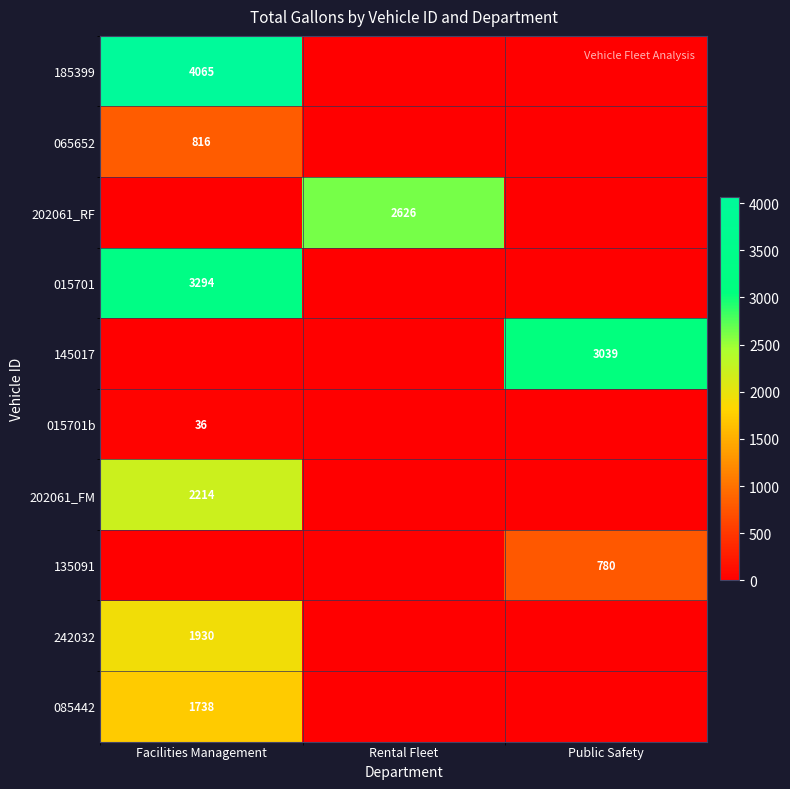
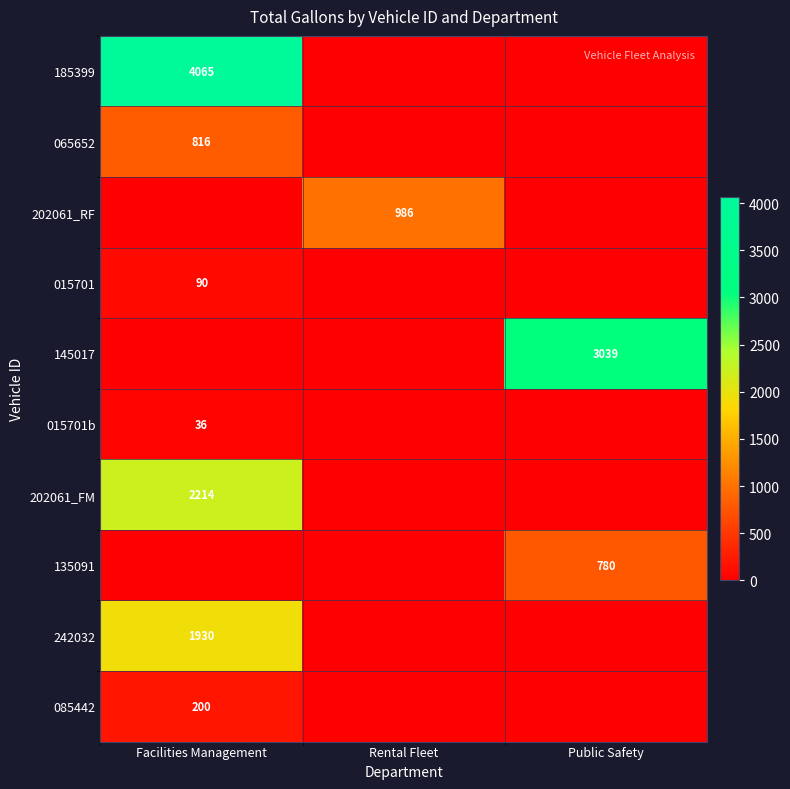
202061_RF, Rental Fleet: 2626 -> 986
015701, Facilities Management: 3294 -> 90
085442, Facilities Management: 1738 -> 200
